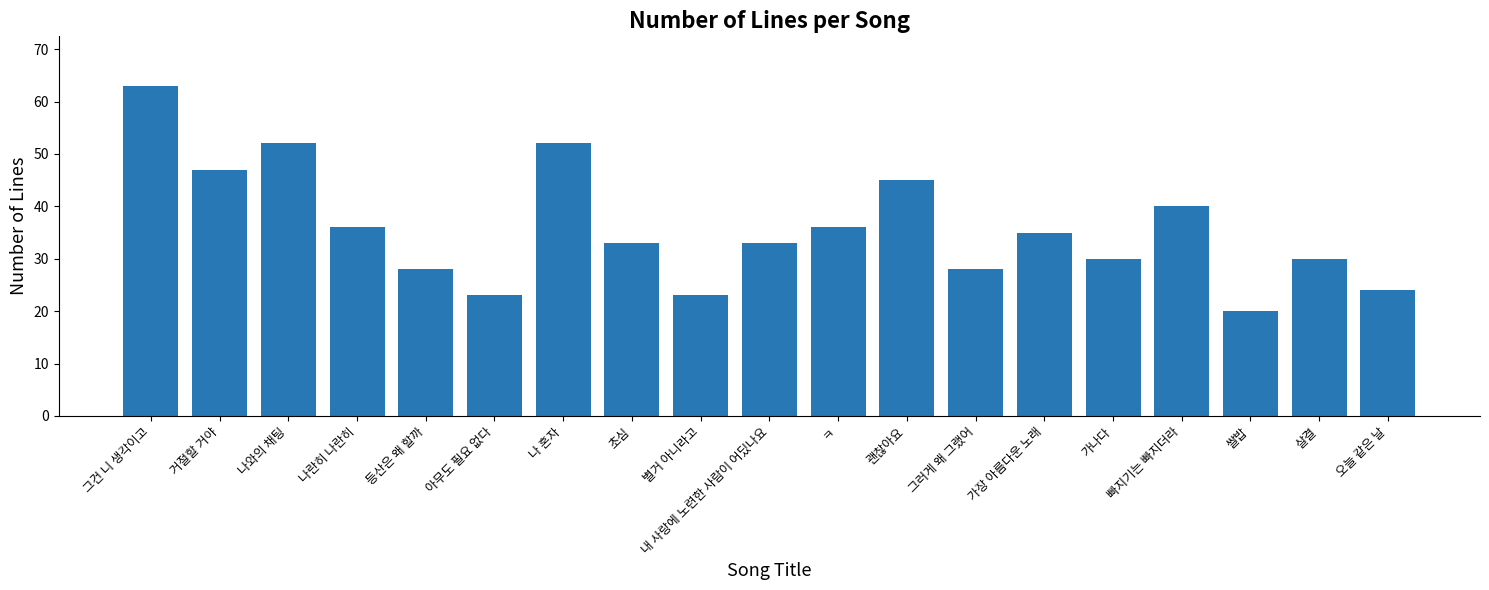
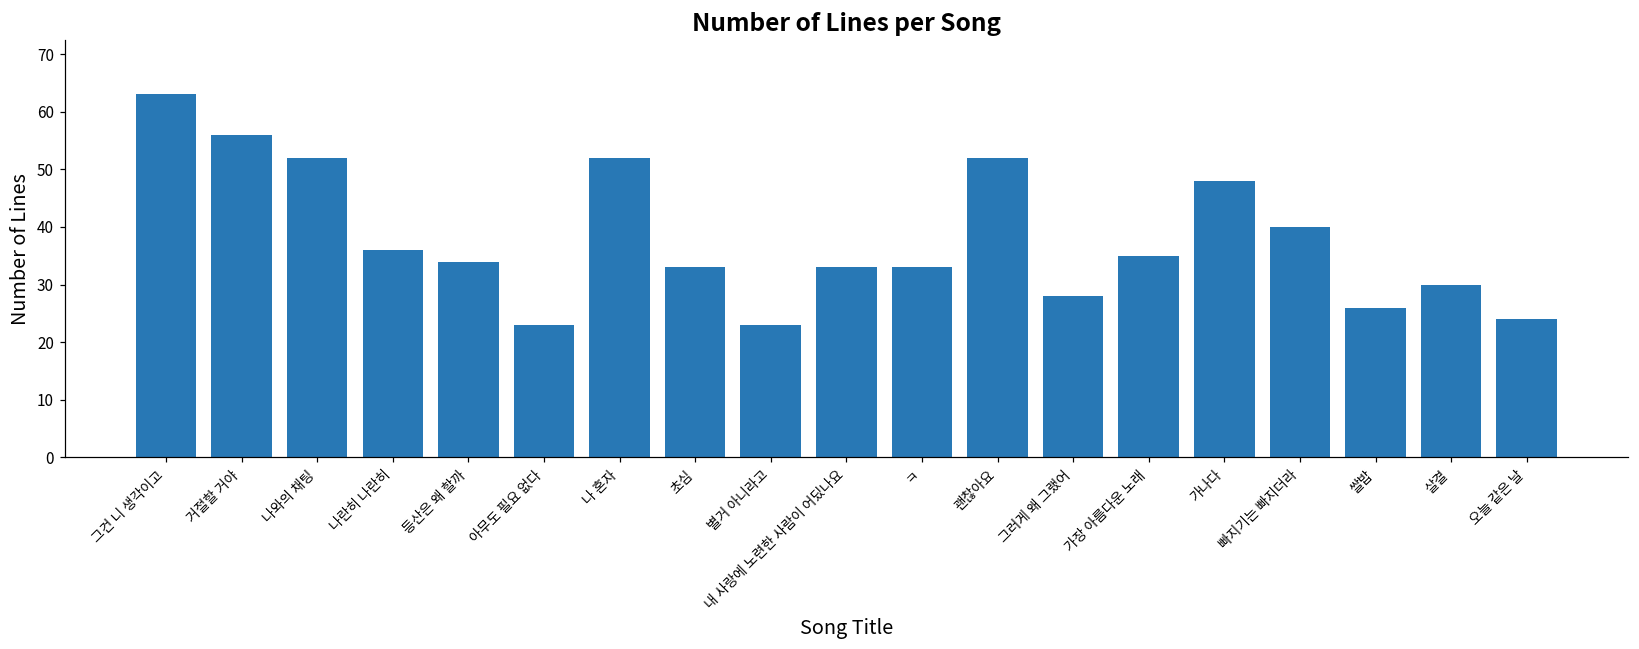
거절할 거야: 47 -> 56
등산은 왜 할까: 28 -> 34
ㅋ: 36 -> 33
괜찮아요: 45 -> 52
가나다: 30 -> 48
쌀밥: 20 -> 26
